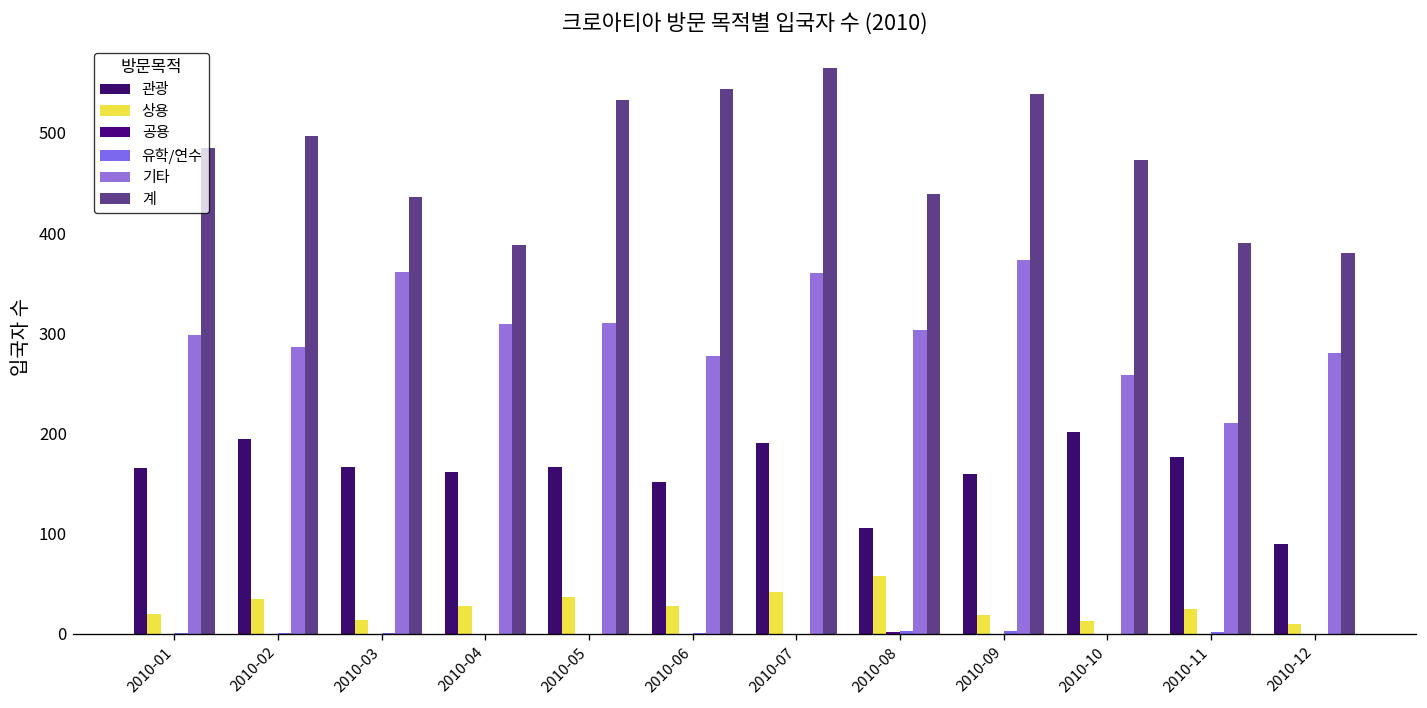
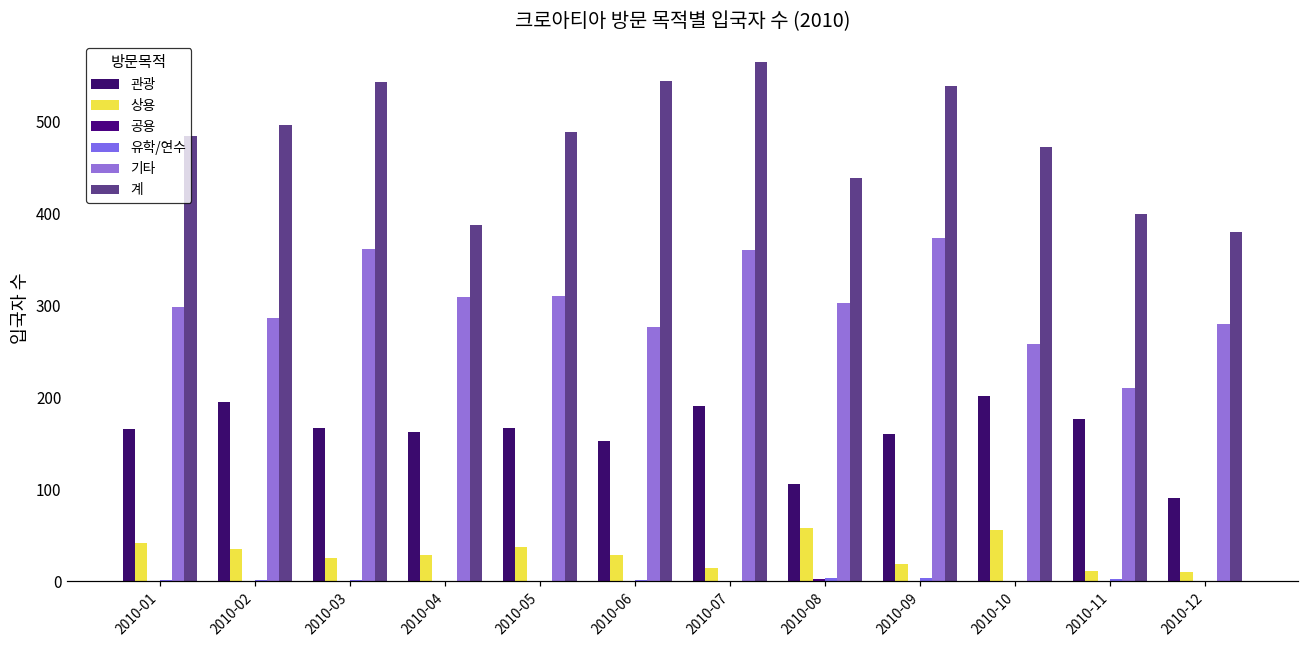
상용, 2010-01: 20 -> 40
상용, 2010-03: 10 -> 30
계, 2010-03: 440 -> 540
계, 2010-05: 530 -> 490
상용, 2010-07: 40 -> 10
상용, 2010-10: 10 -> 60
상용, 2010-11: 30 -> 10
계, 2010-11: 390 -> 400
